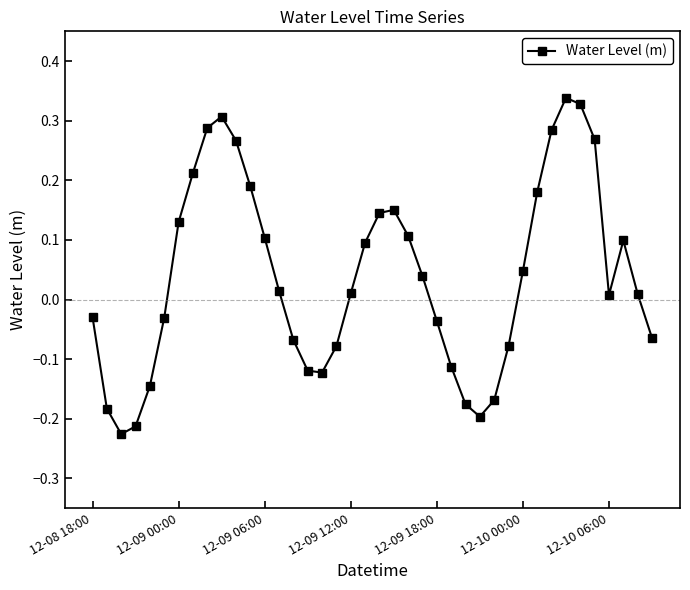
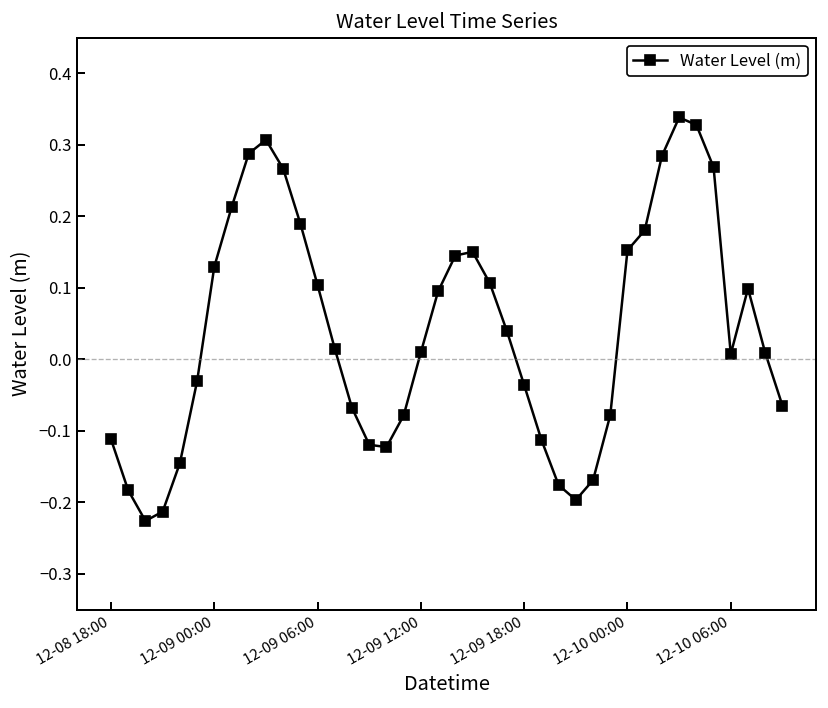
12-08 18:00: -0.03 -> -0.11
12-10 00:00: 0.05 -> 0.15
